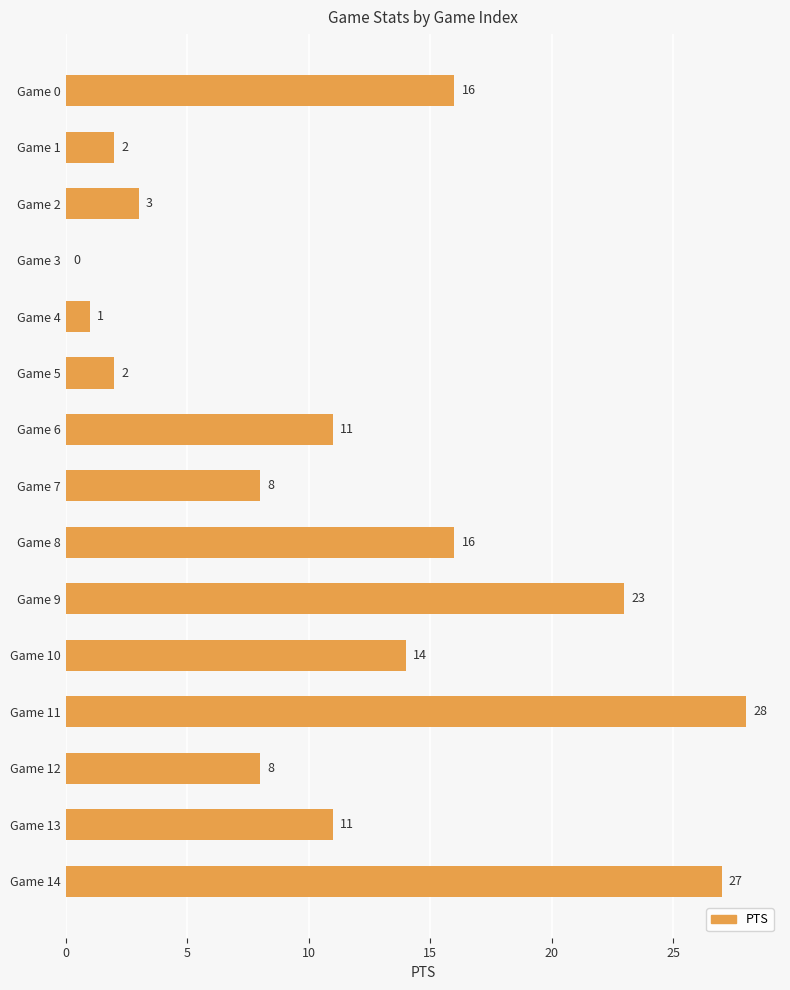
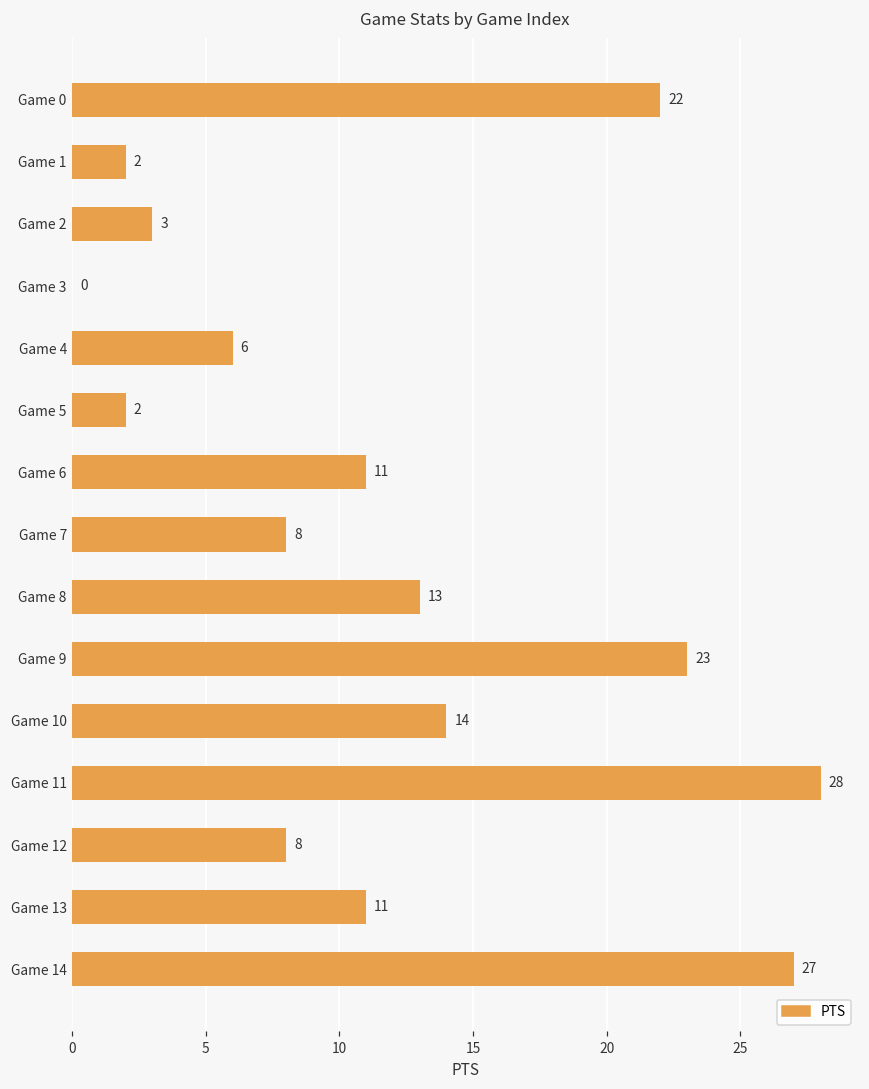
Game 0: 16 -> 22
Game 4: 1 -> 6
Game 8: 16 -> 13
